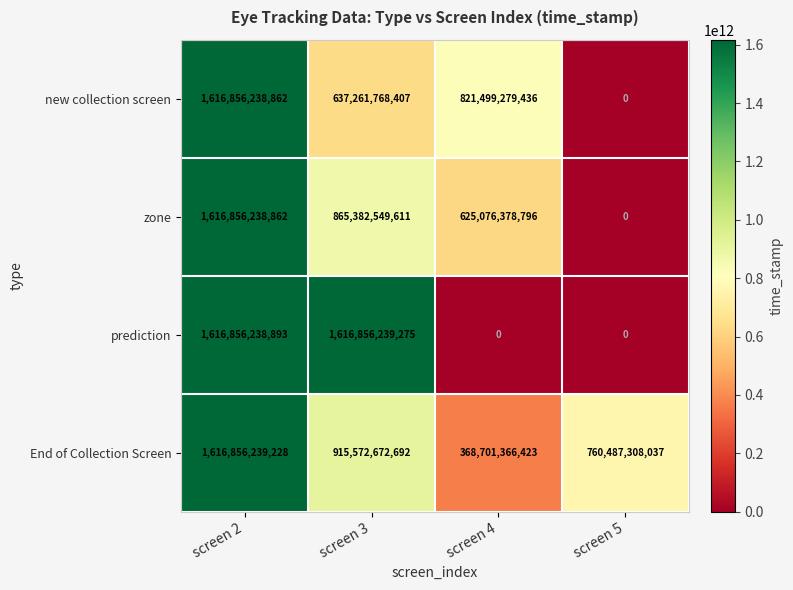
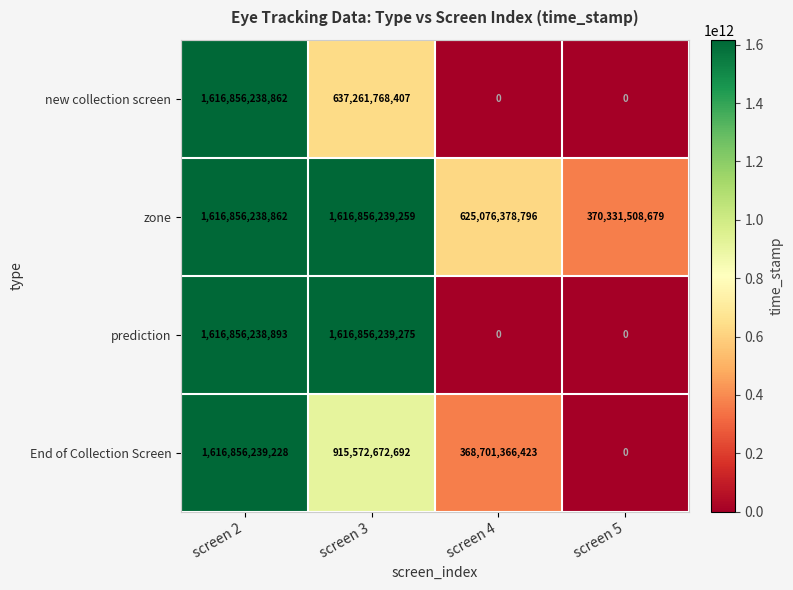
new collection screen, screen 4: 821,499,279,436 -> 0
zone, screen 3: 865,382,549,611 -> 1,616,856,239,259
zone, screen 5: 0 -> 370,331,508,679
End of Collection Screen, screen 5: 760,487,308,037 -> 0
